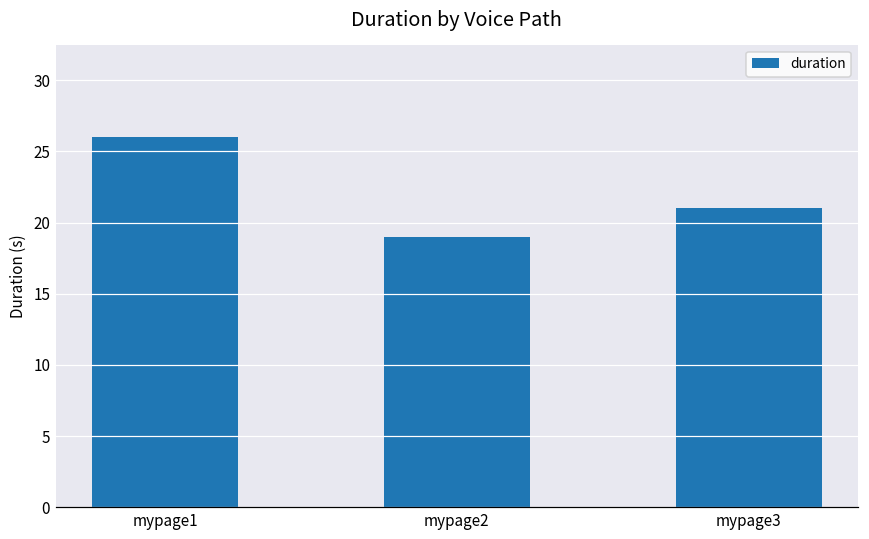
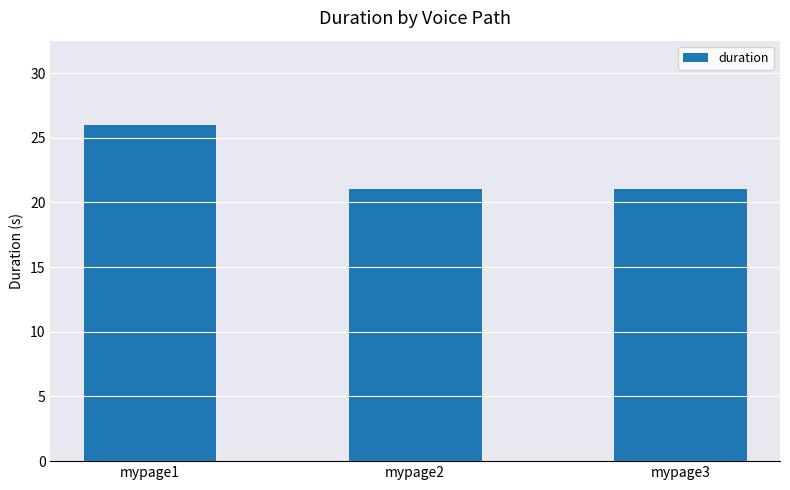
mypage2: 19 -> 21
